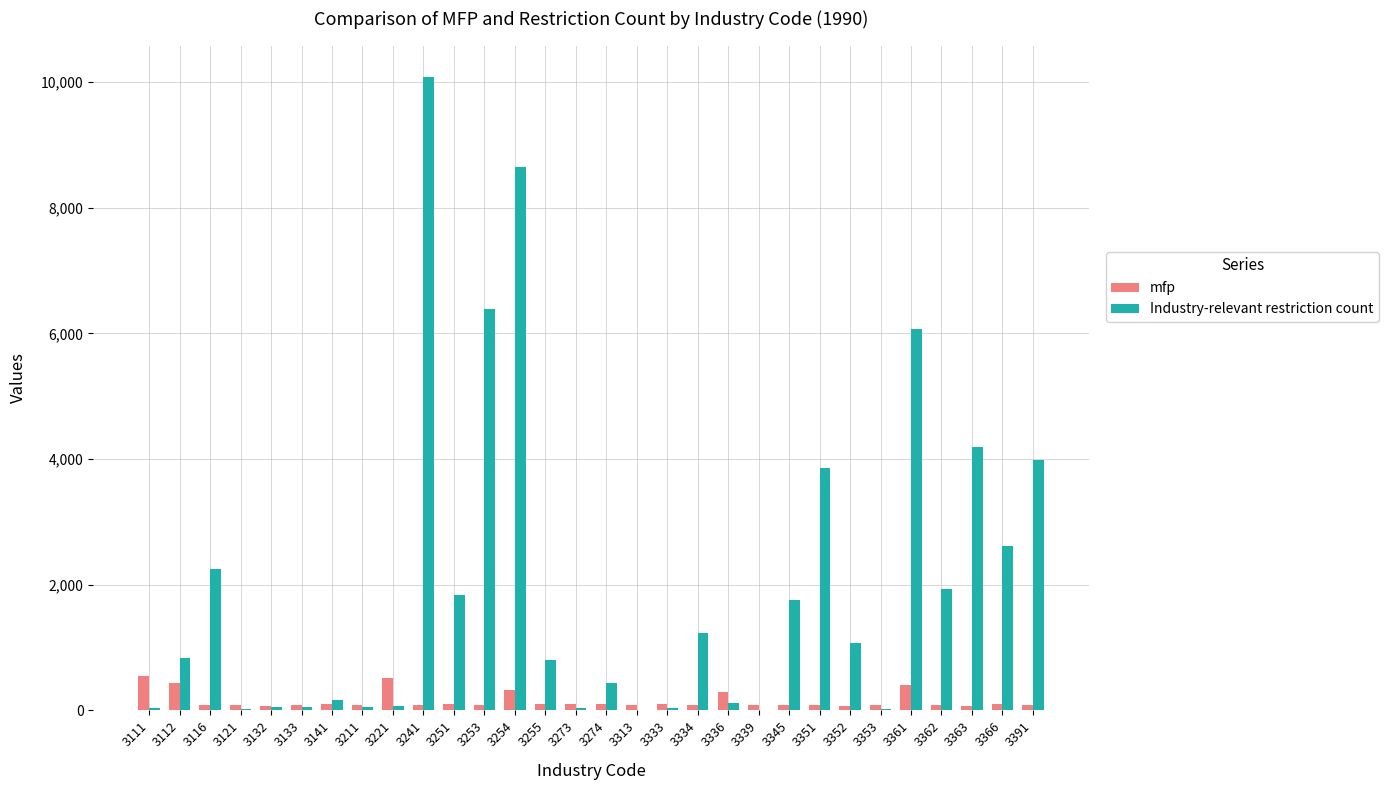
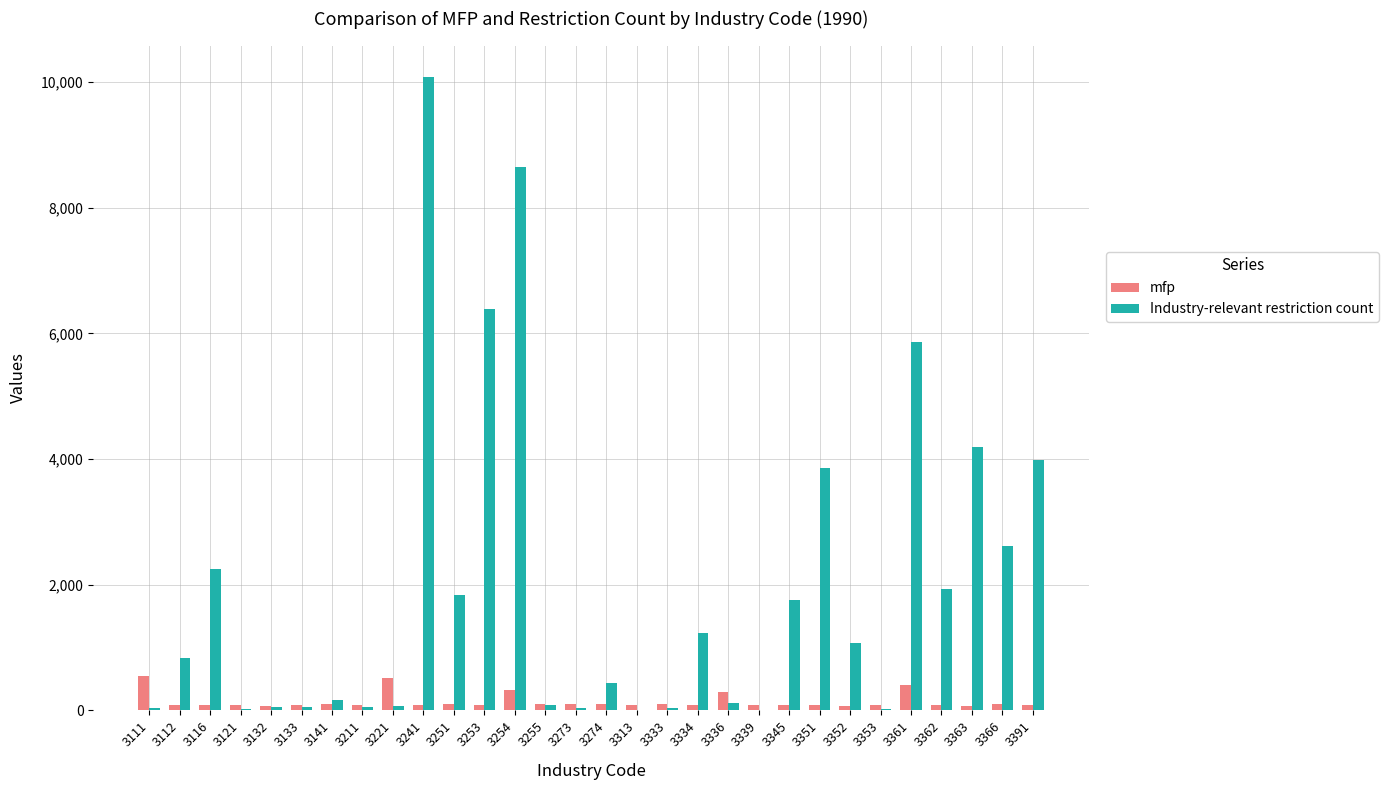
mfp, 3112: 400 -> 100
Industry-relevant restriction count, 3255: 800 -> 100
Industry-relevant restriction count, 3361: 6,100 -> 5,900
